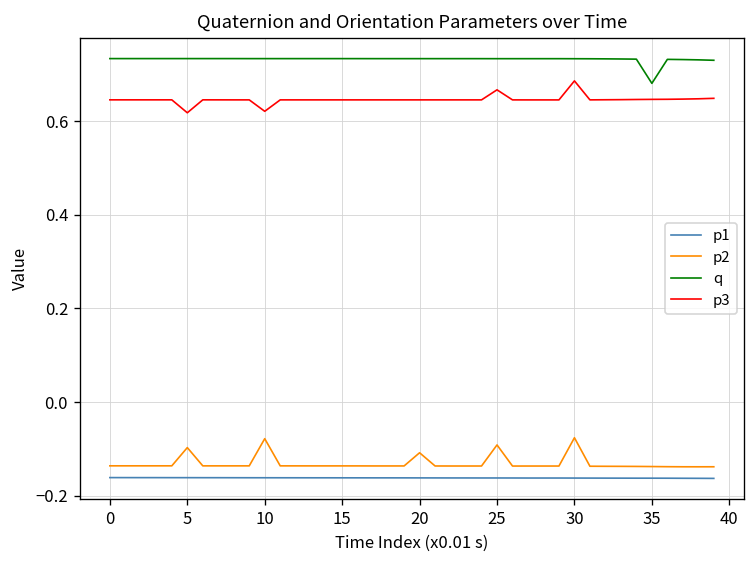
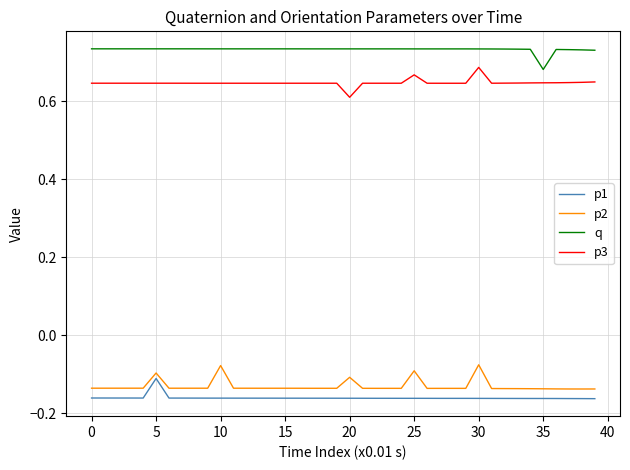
p1, 5: -0.16 -> -0.11
p3, 5: 0.62 -> 0.65
p3, 10: 0.62 -> 0.65
p3, 20: 0.65 -> 0.61
